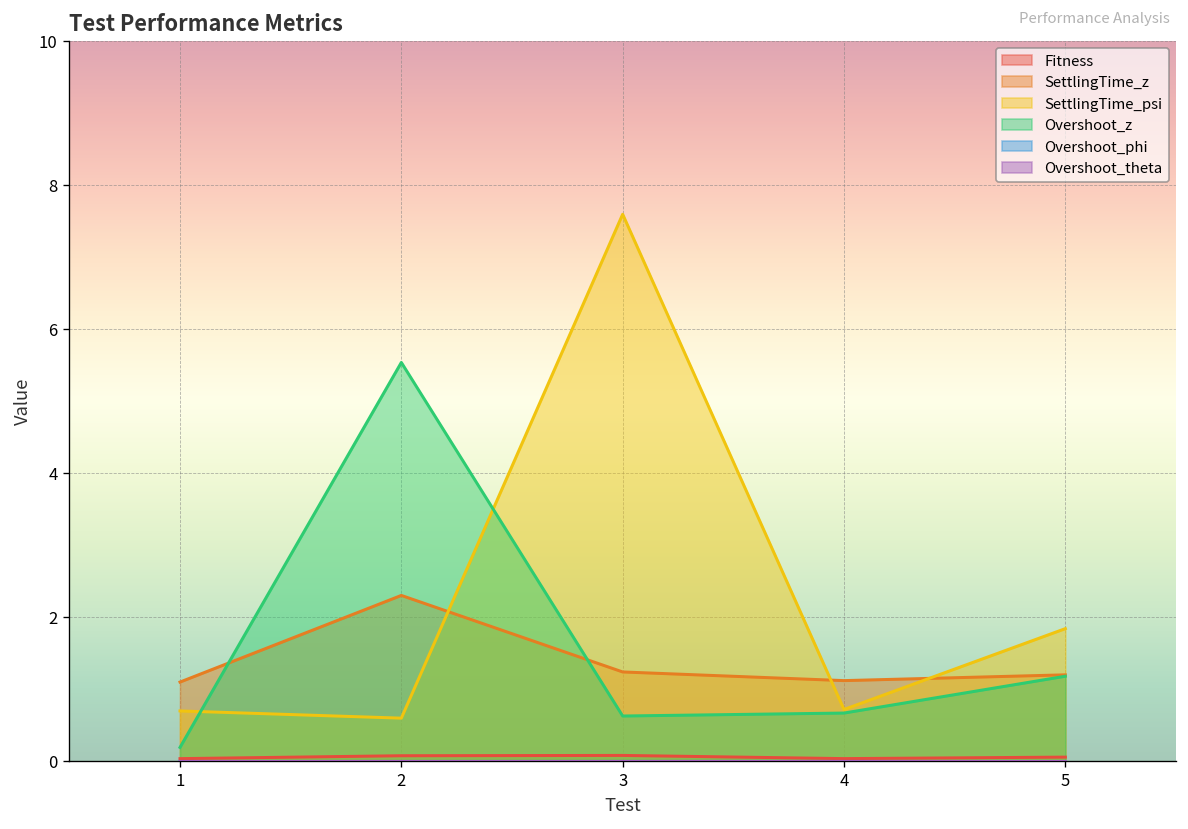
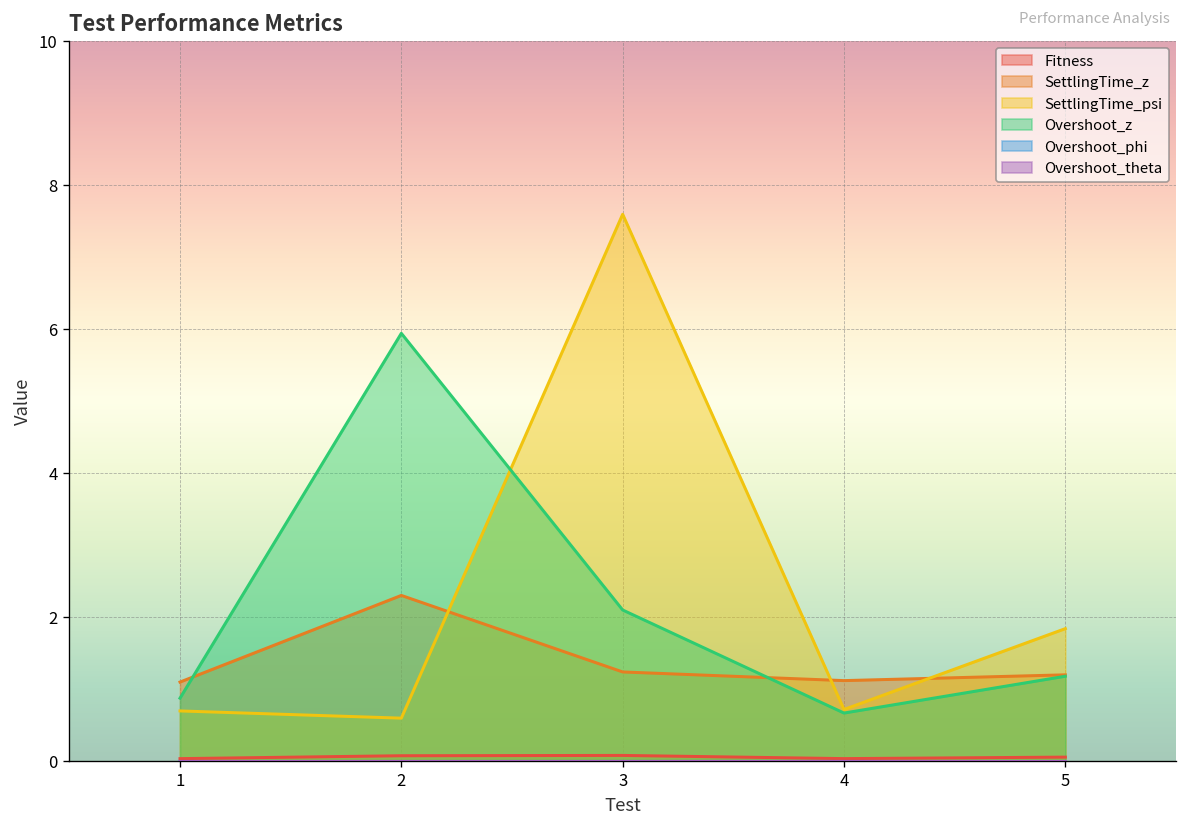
Overshoot_z, 1: 0.2 -> 0.9
Overshoot_z, 2: 5.5 -> 5.9
Overshoot_z, 3: 0.6 -> 2.1
